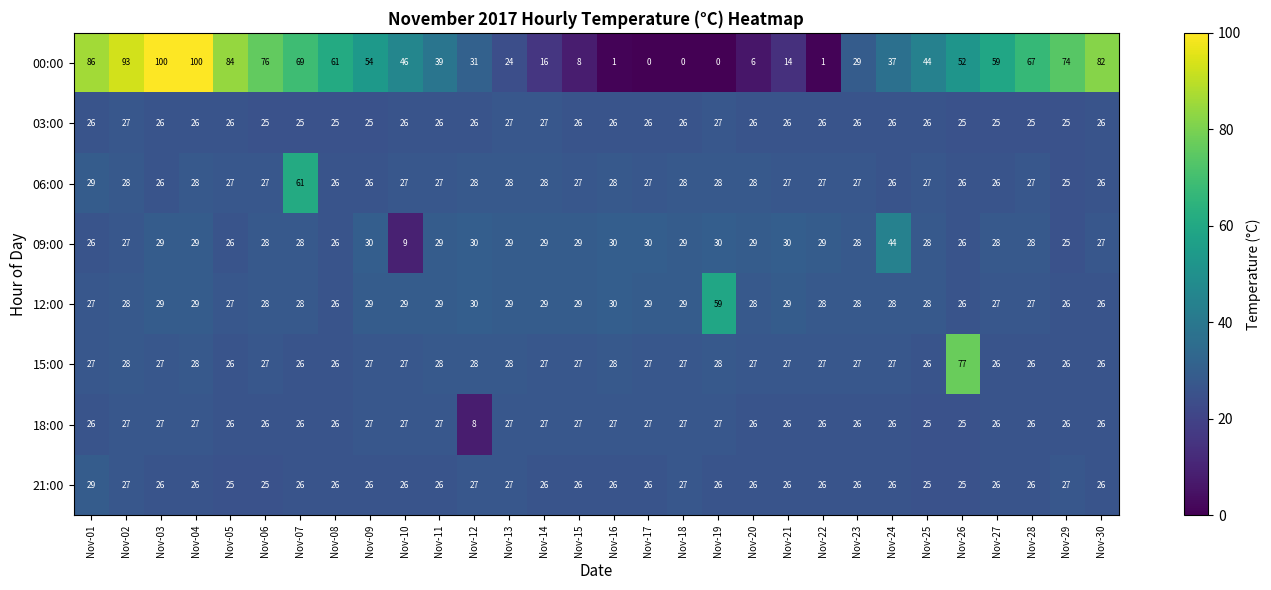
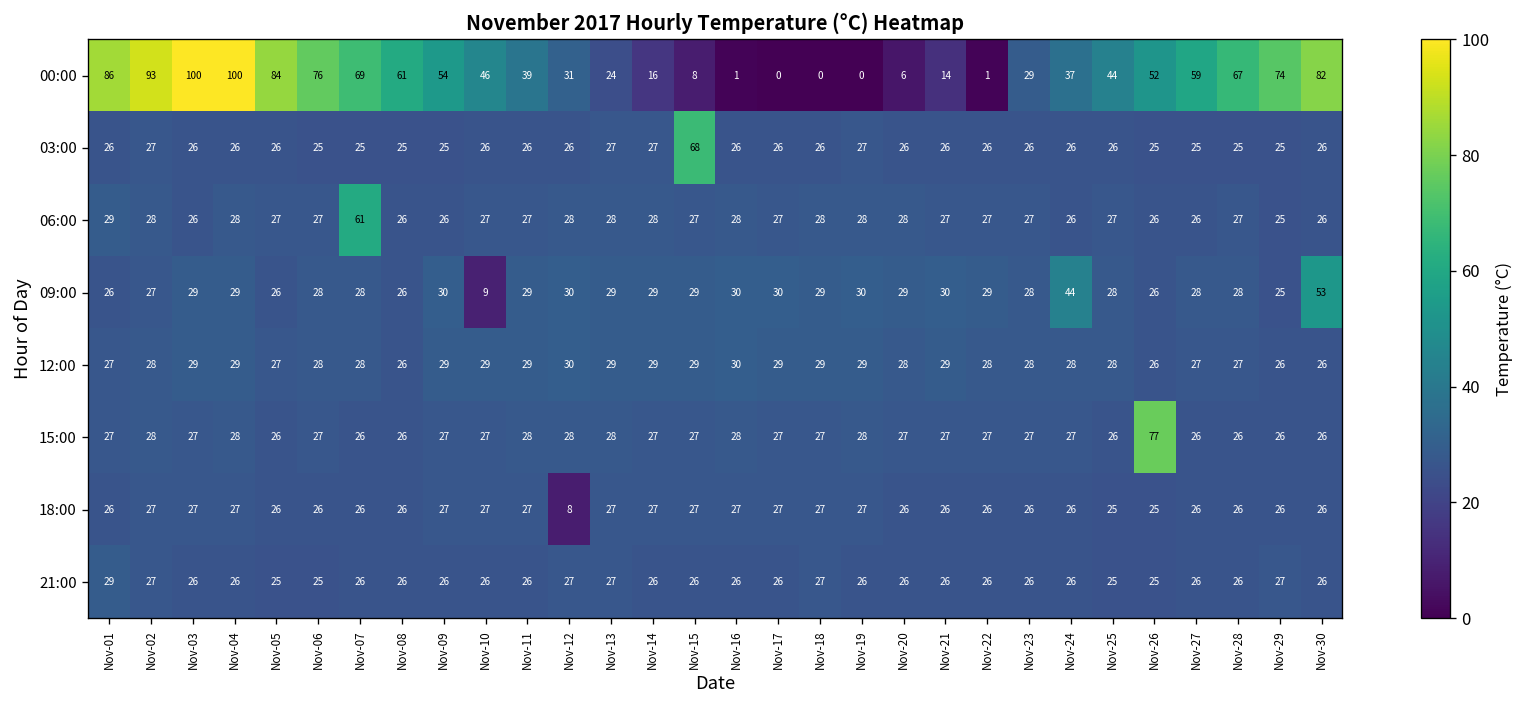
03:00, Nov-15: 26 -> 68
09:00, Nov-30: 27 -> 53
12:00, Nov-19: 59 -> 29
